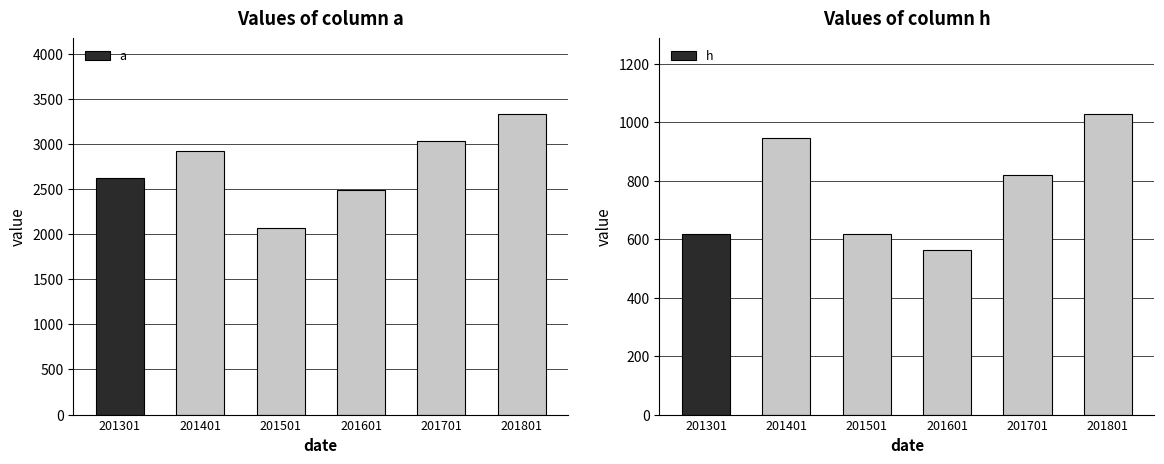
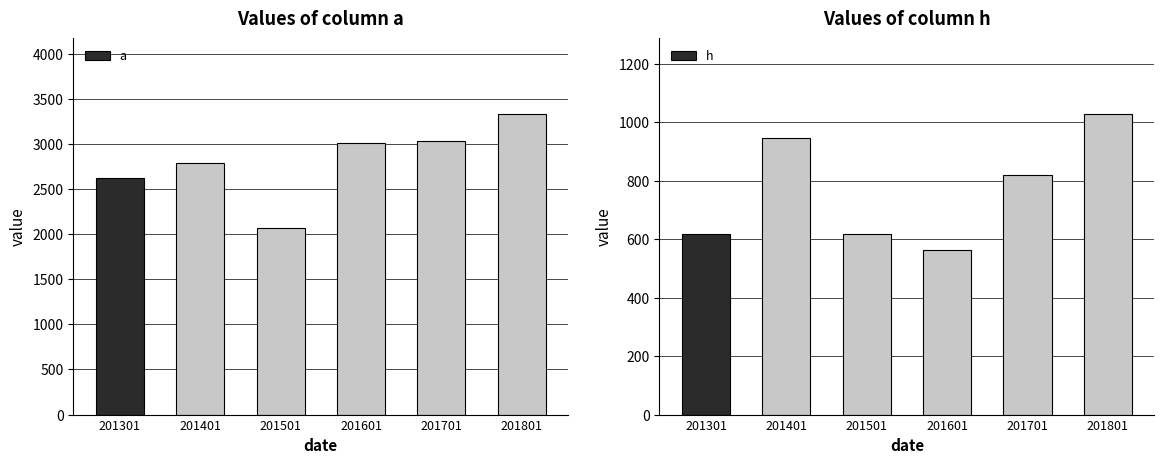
Values of column a, 201401: 2900 -> 2800
Values of column a, 201601: 2500 -> 3000
